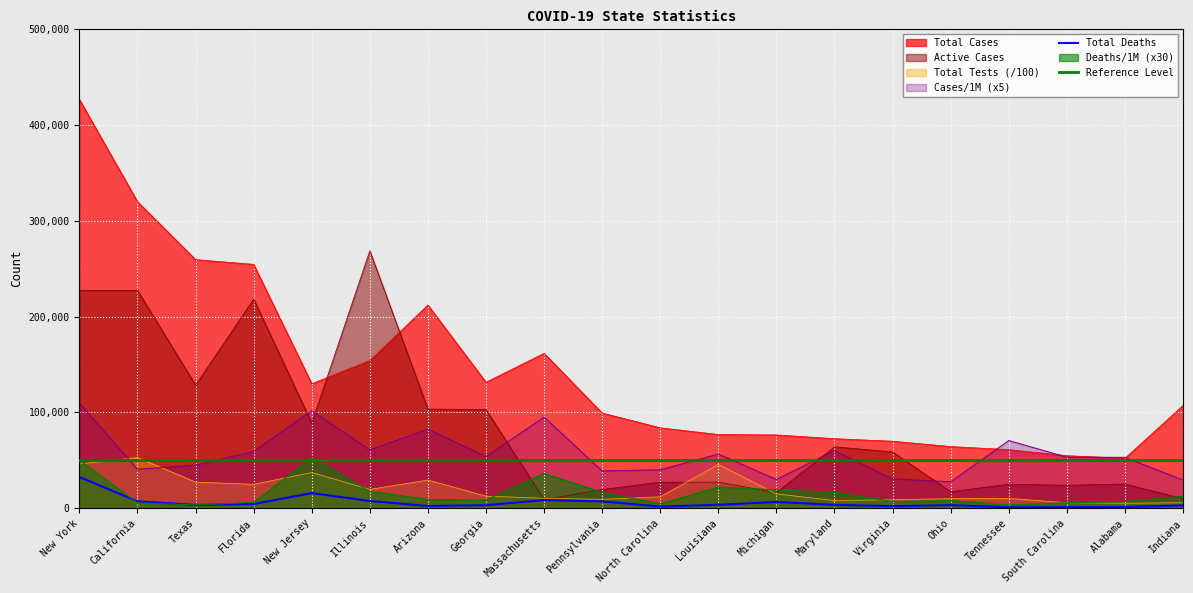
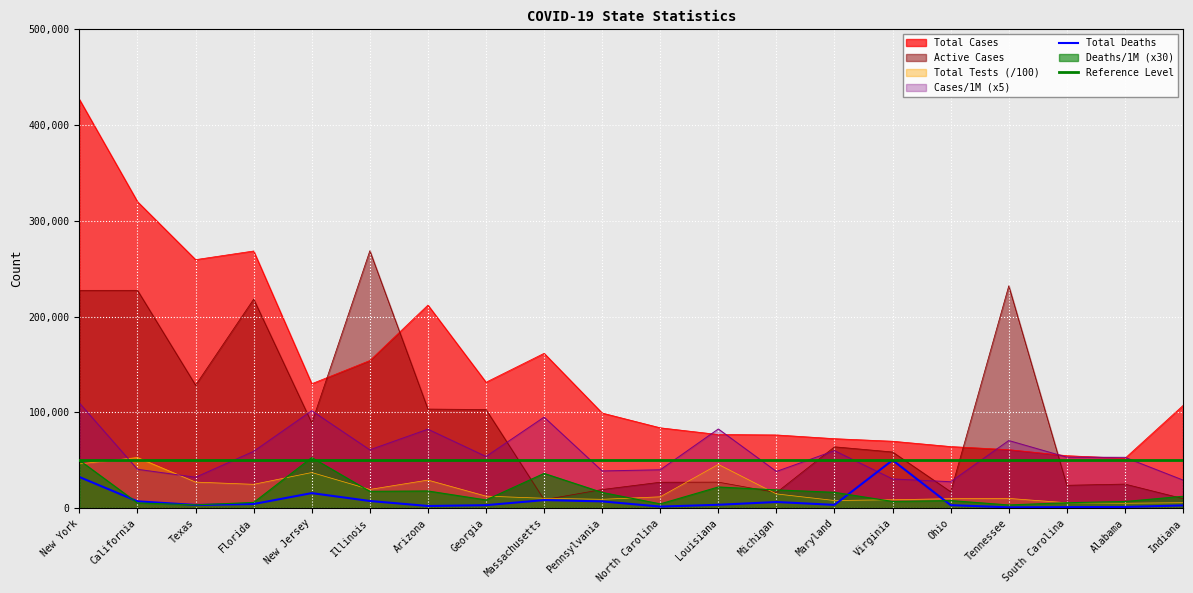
Cases/1M (x5), Texas: 40,000 -> 30,000
Total Cases, Florida: 250,000 -> 270,000
Deaths/1M (x30), Arizona: 10,000 -> 20,000
Cases/1M (x5), Louisiana: 60,000 -> 80,000
Cases/1M (x5), Michigan: 30,000 -> 40,000
Total Deaths, Virginia: 0 -> 50,000
Active Cases, Tennessee: 20,000 -> 230,000
